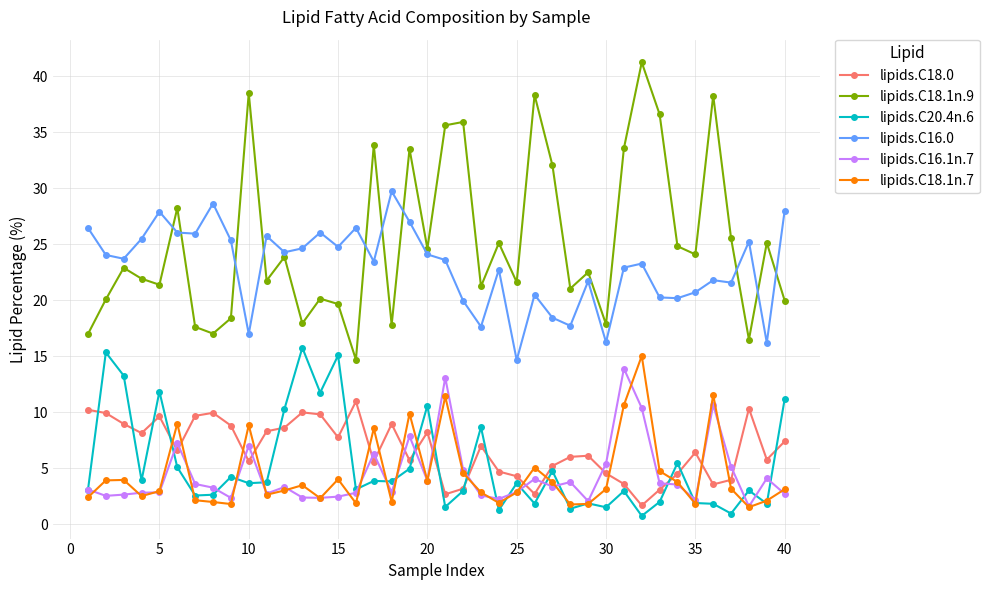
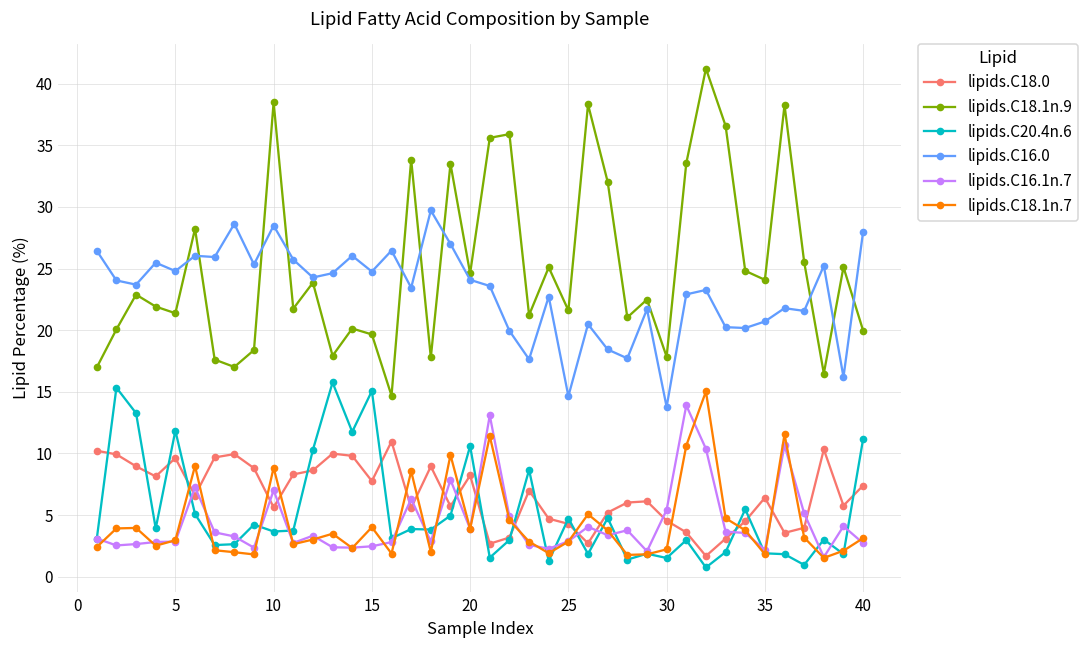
lipids.C16.0, 5: 27.9 -> 24.8
lipids.C16.0, 10: 17.0 -> 28.5
lipids.C20.4n.6, 25: 3.7 -> 4.7
lipids.C16.0, 30: 16.3 -> 13.8
lipids.C18.1n.7, 30: 3.2 -> 2.2
